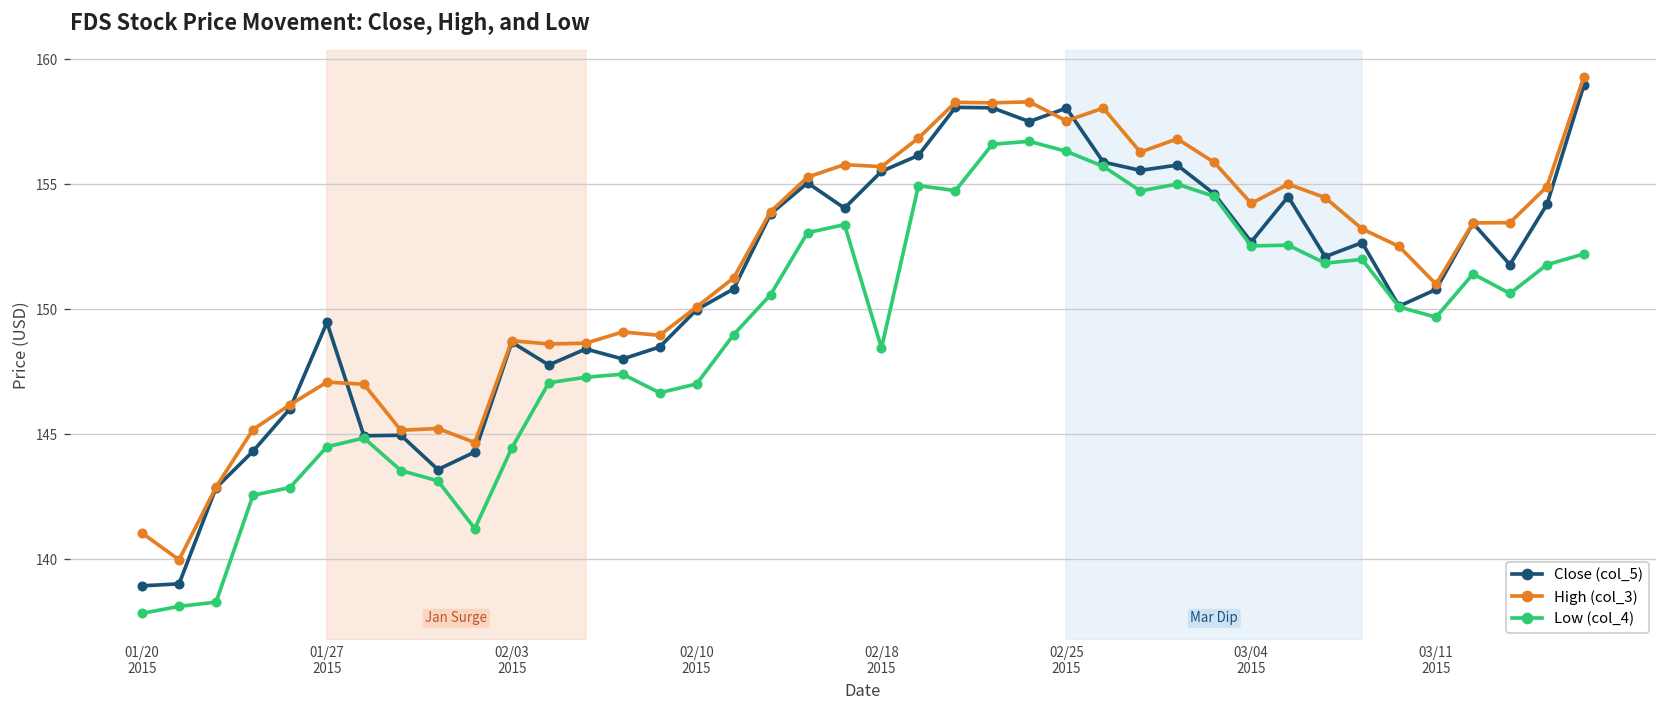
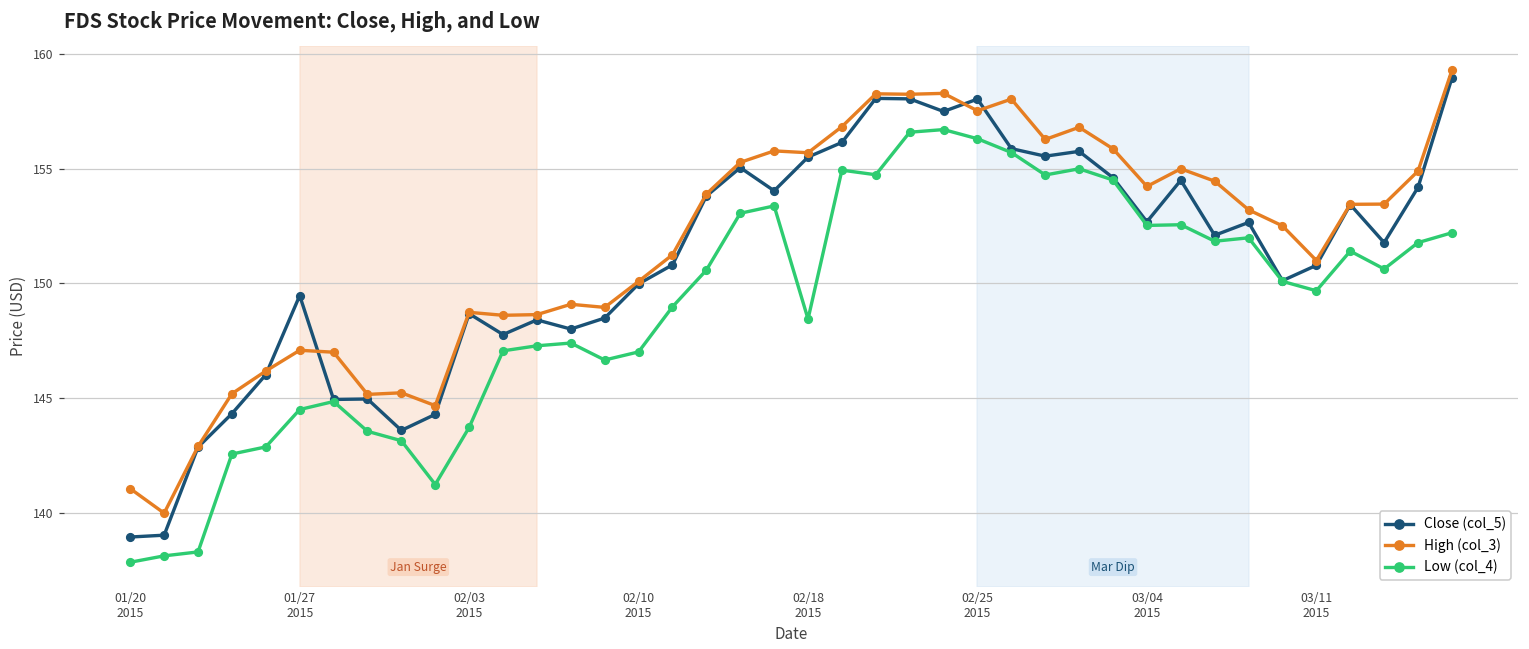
Low (col_4), 02/03 2015: 144.5 -> 143.7
